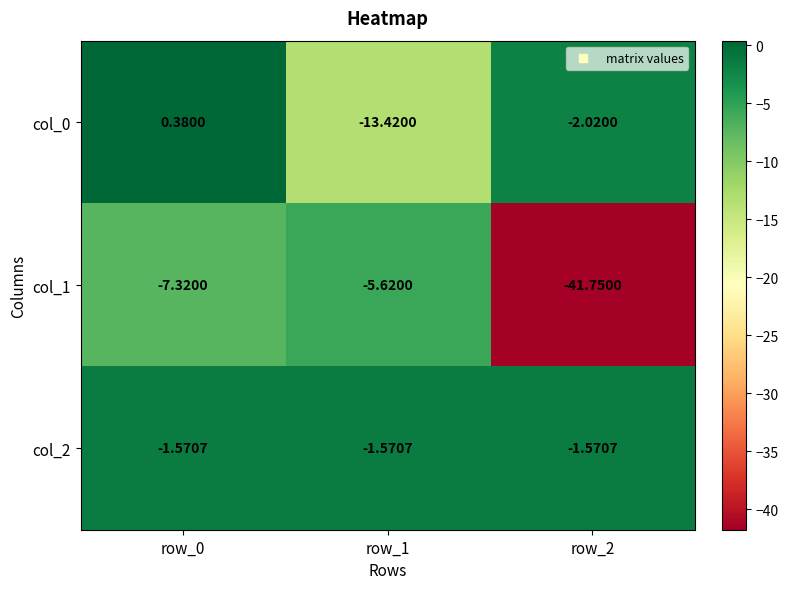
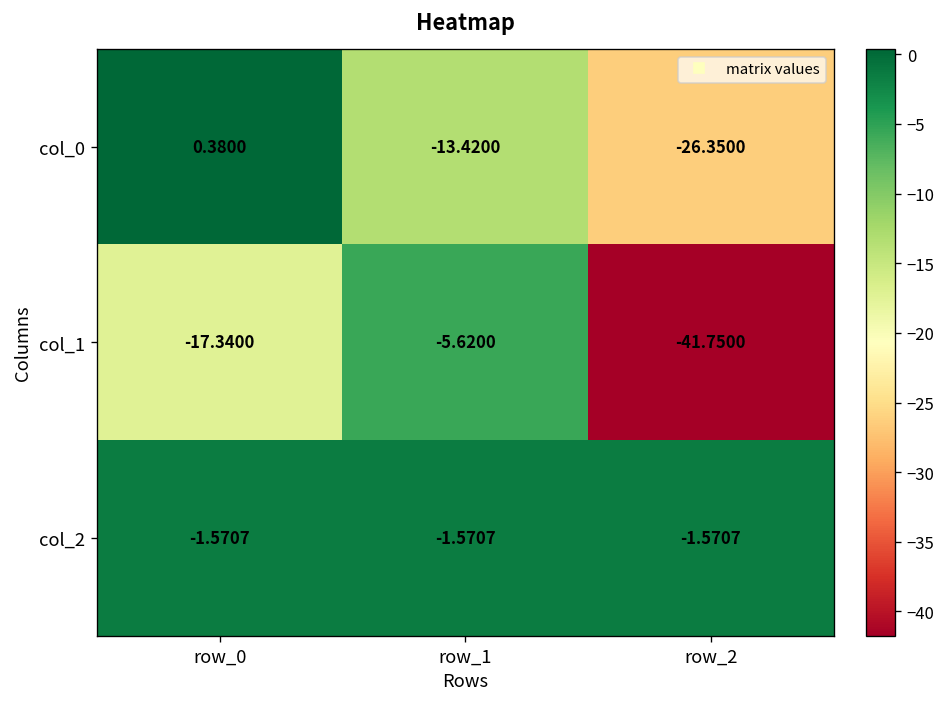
col_0, row_2: -2.0200 -> -26.3500
col_1, row_0: -7.3200 -> -17.3400
